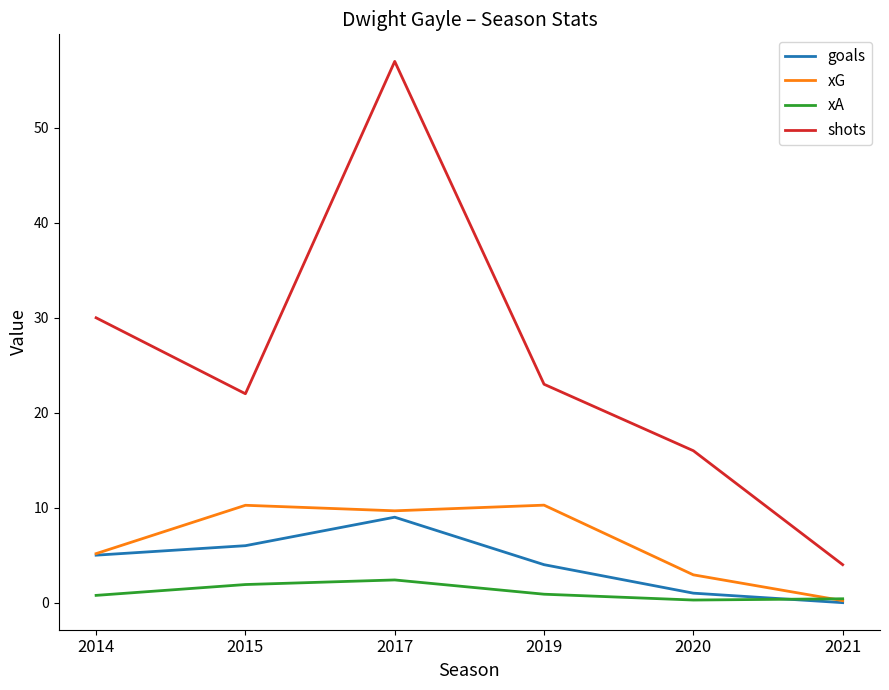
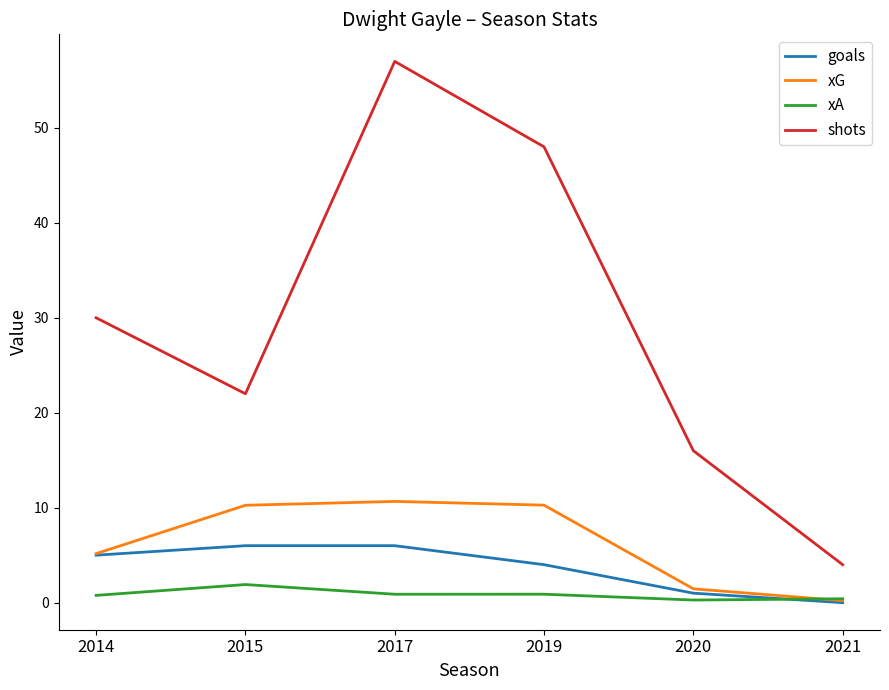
goals, 2017: 9 -> 6
xG, 2017: 10 -> 11
xA, 2017: 2 -> 1
shots, 2019: 23 -> 48
xG, 2020: 3 -> 1
